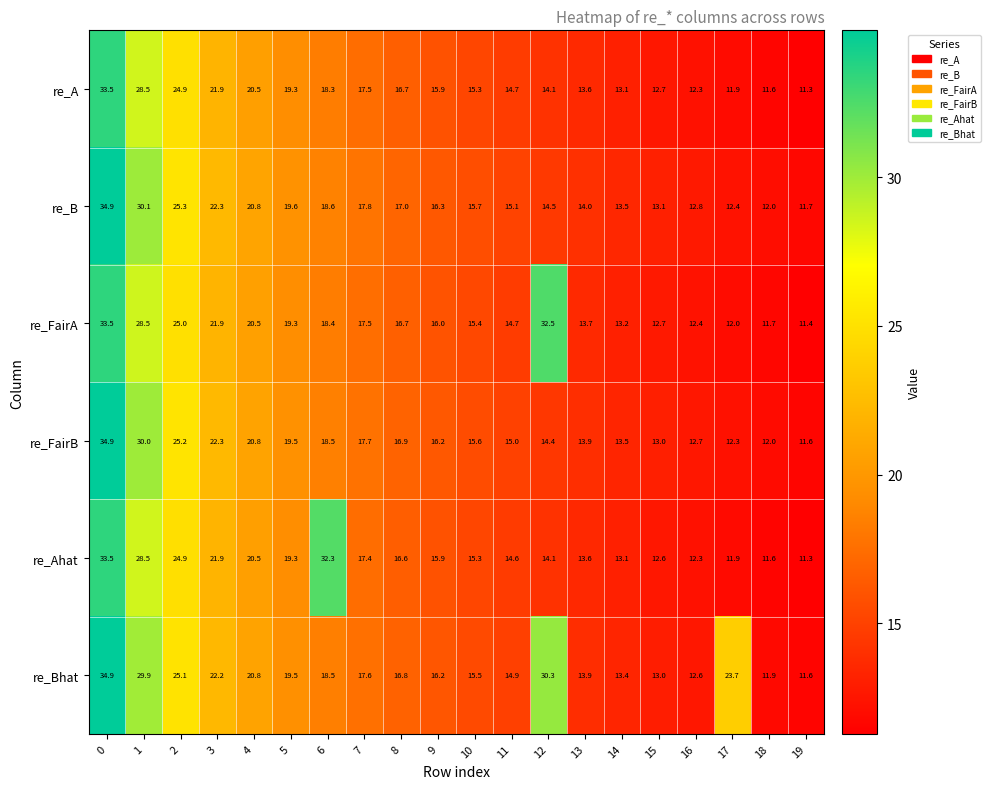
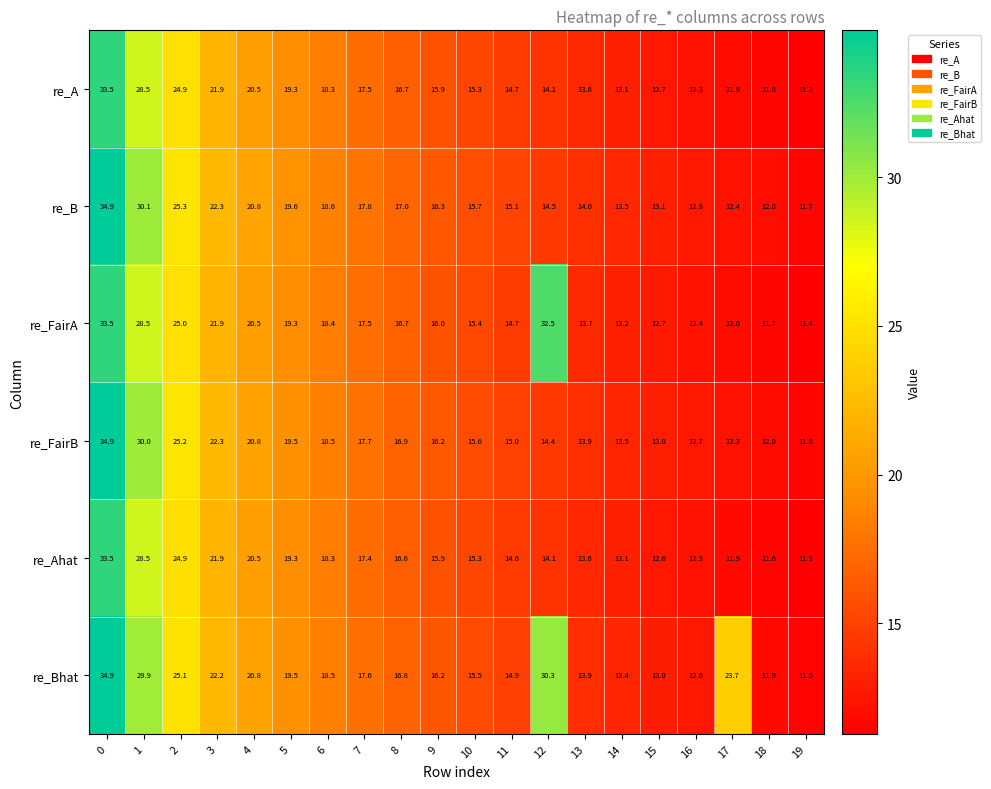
re_Ahat, 6: 32.3 -> 18.3
